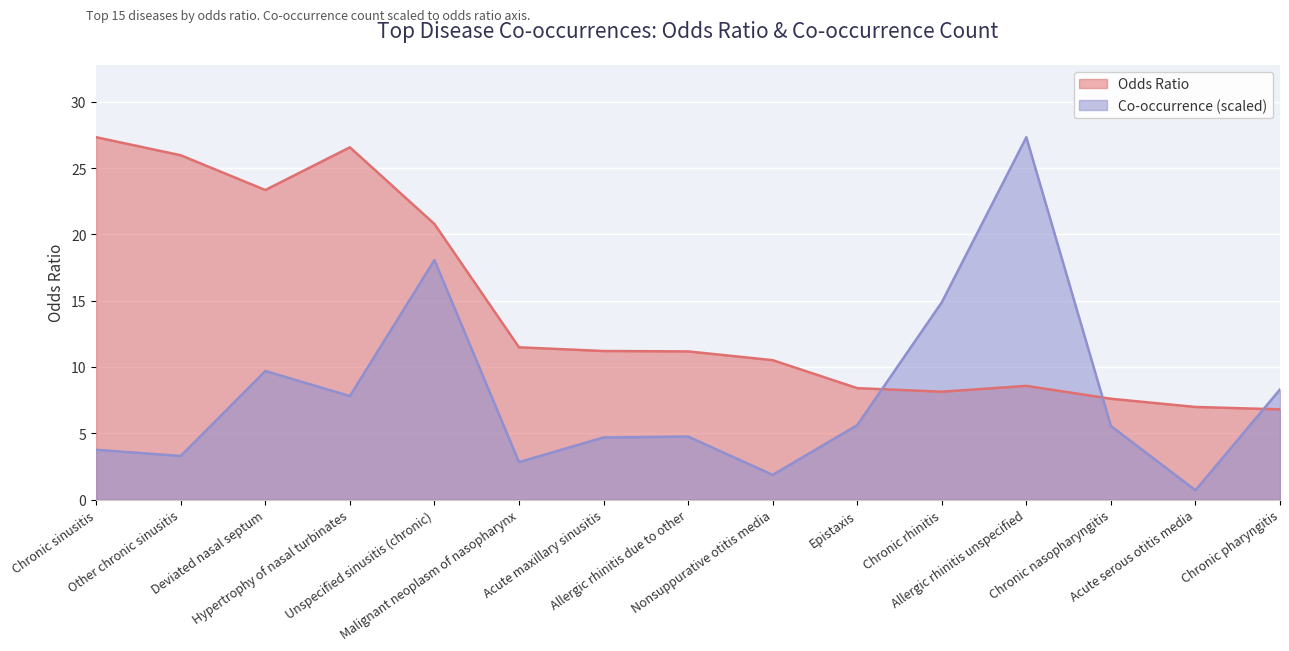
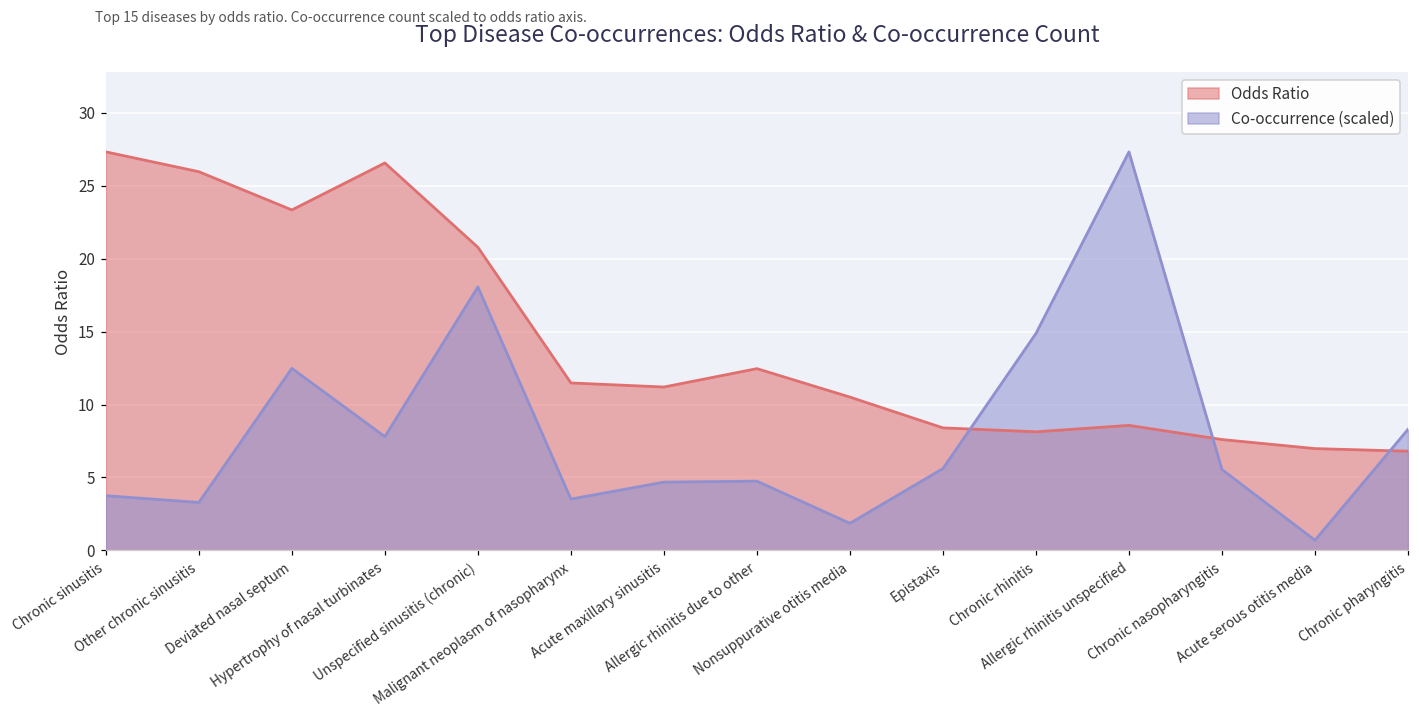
Co-occurrence (scaled), Deviated nasal septum: 9.7 -> 12.5
Co-occurrence (scaled), Malignant neoplasm of nasopharynx: 2.8 -> 3.5
Odds Ratio, Allergic rhinitis due to other: 11.2 -> 12.5
